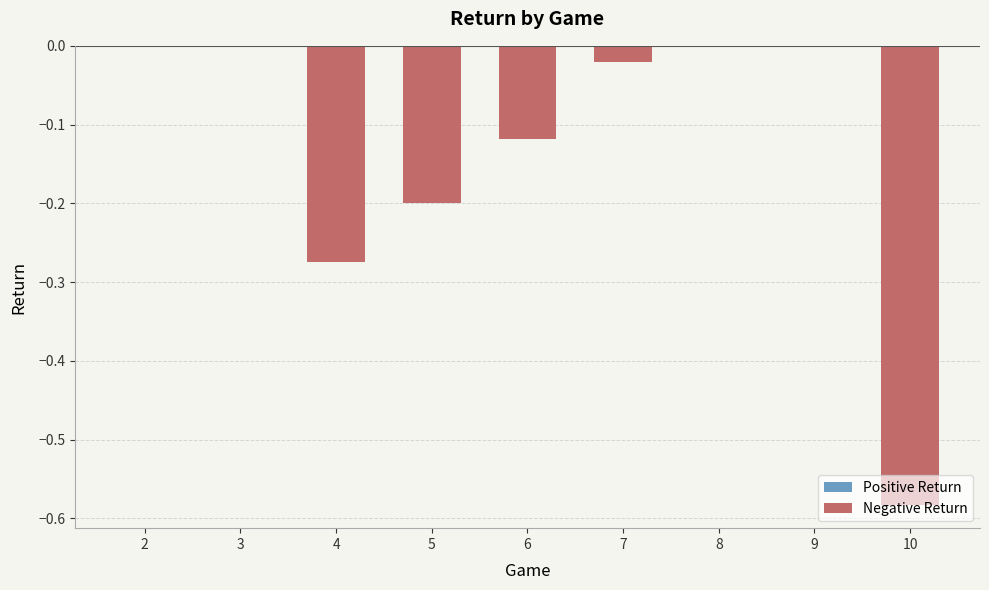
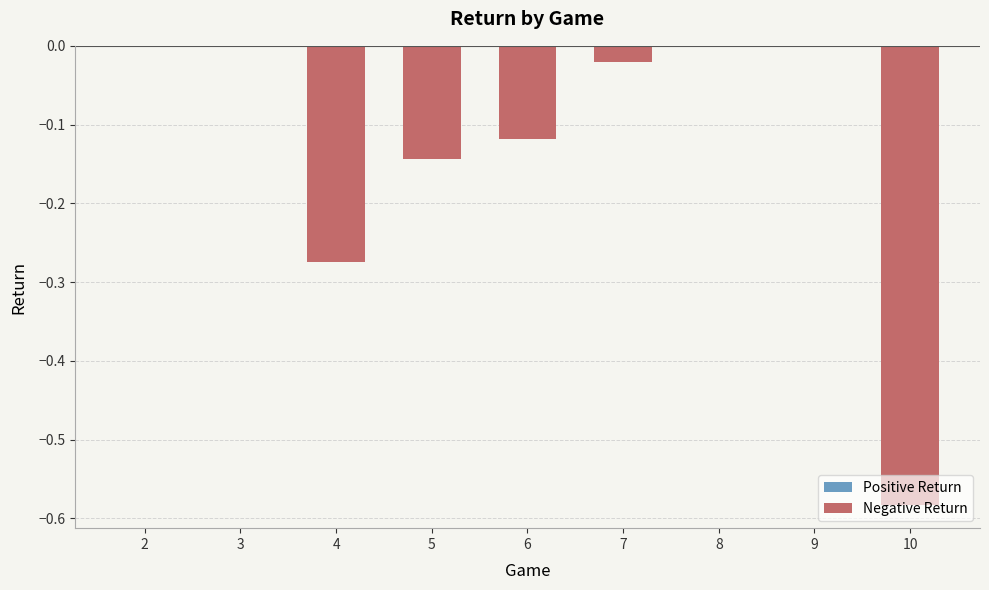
Negative Return, 5: -0.20 -> -0.14
